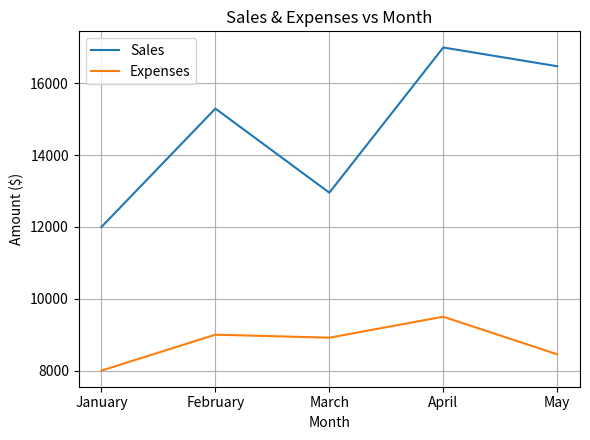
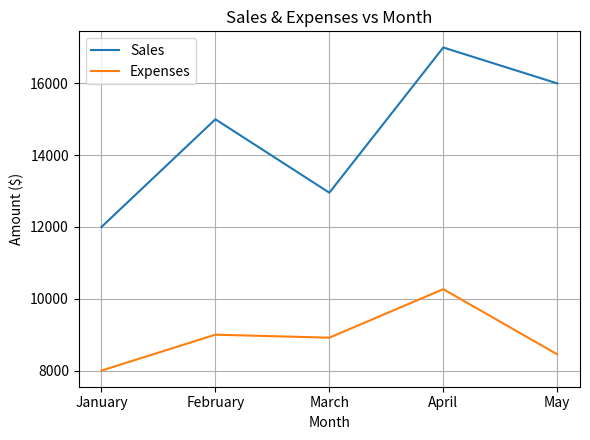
Sales, February: 15300 -> 15000
Expenses, April: 9500 -> 10300
Sales, May: 16500 -> 16000
